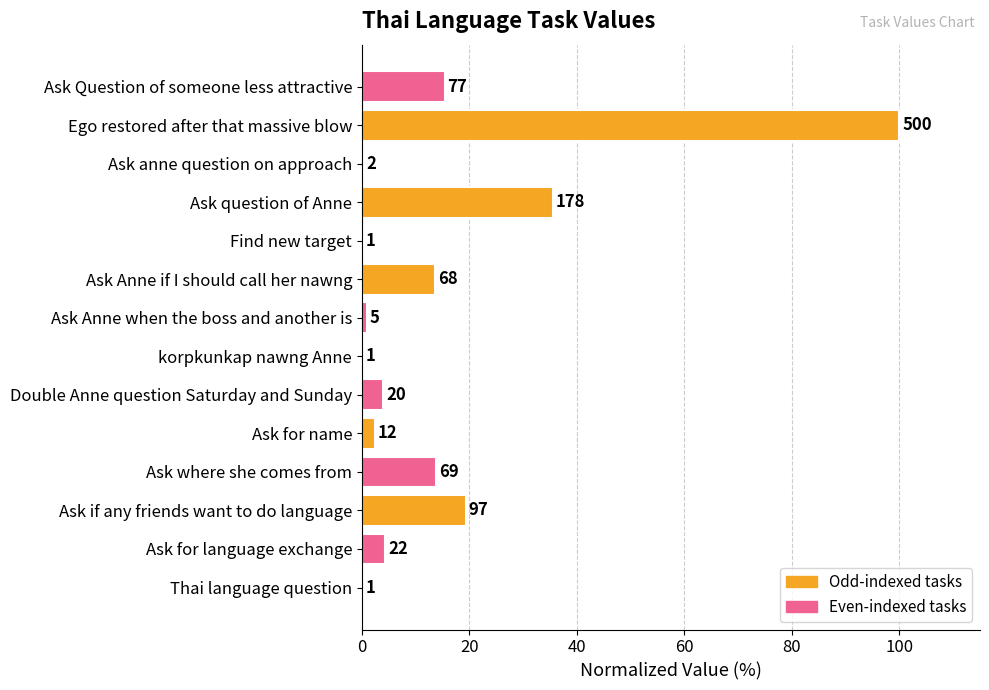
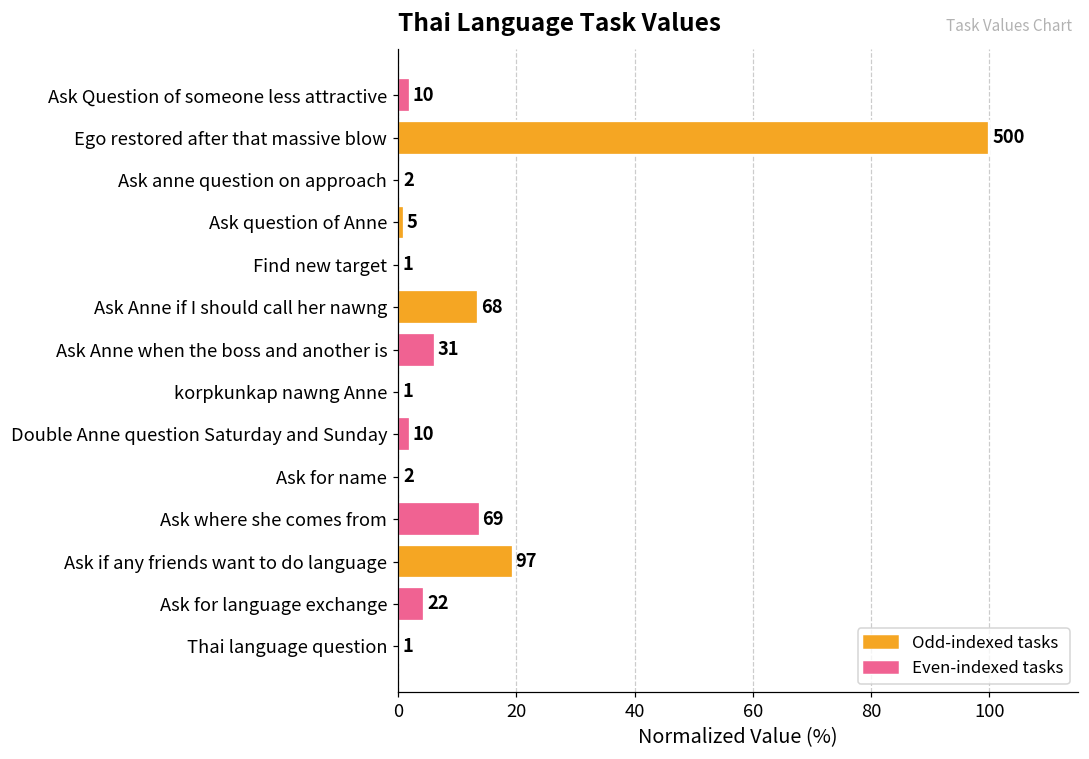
Ask Question of someone less attractive: 77 -> 10
Ask question of Anne: 178 -> 5
Ask Anne when the boss and another is: 5 -> 31
Double Anne question Saturday and Sunday: 20 -> 10
Ask for name: 12 -> 2
